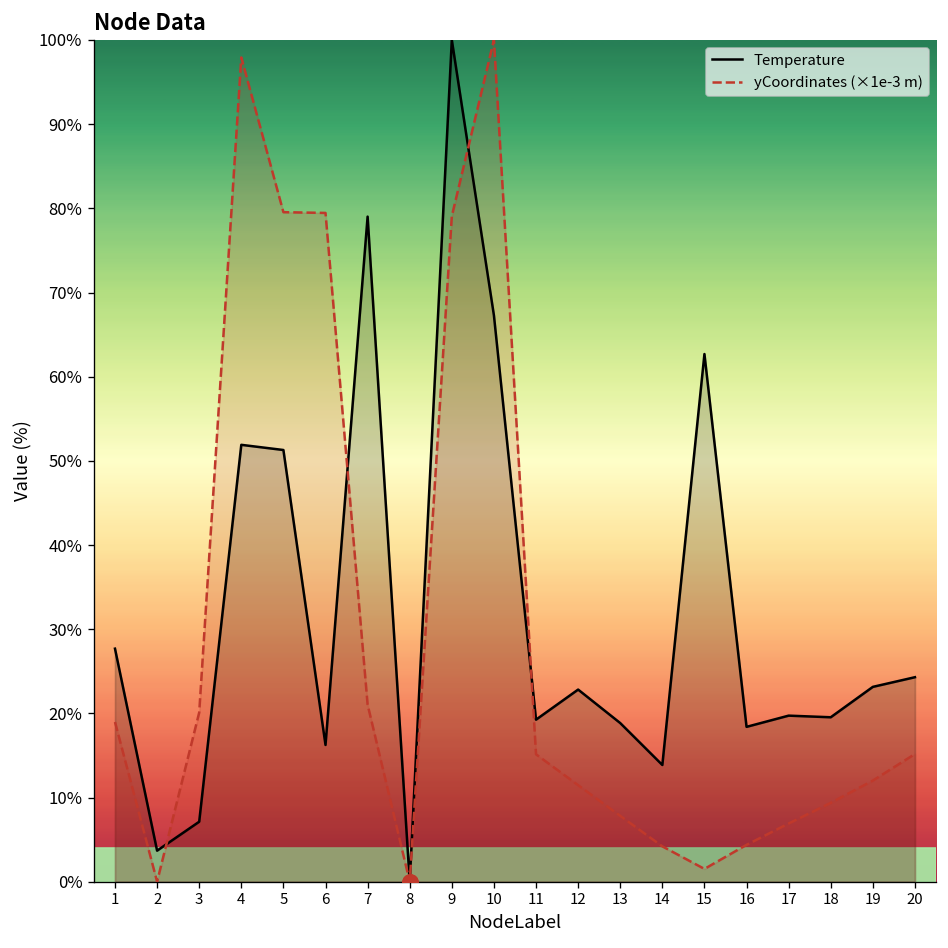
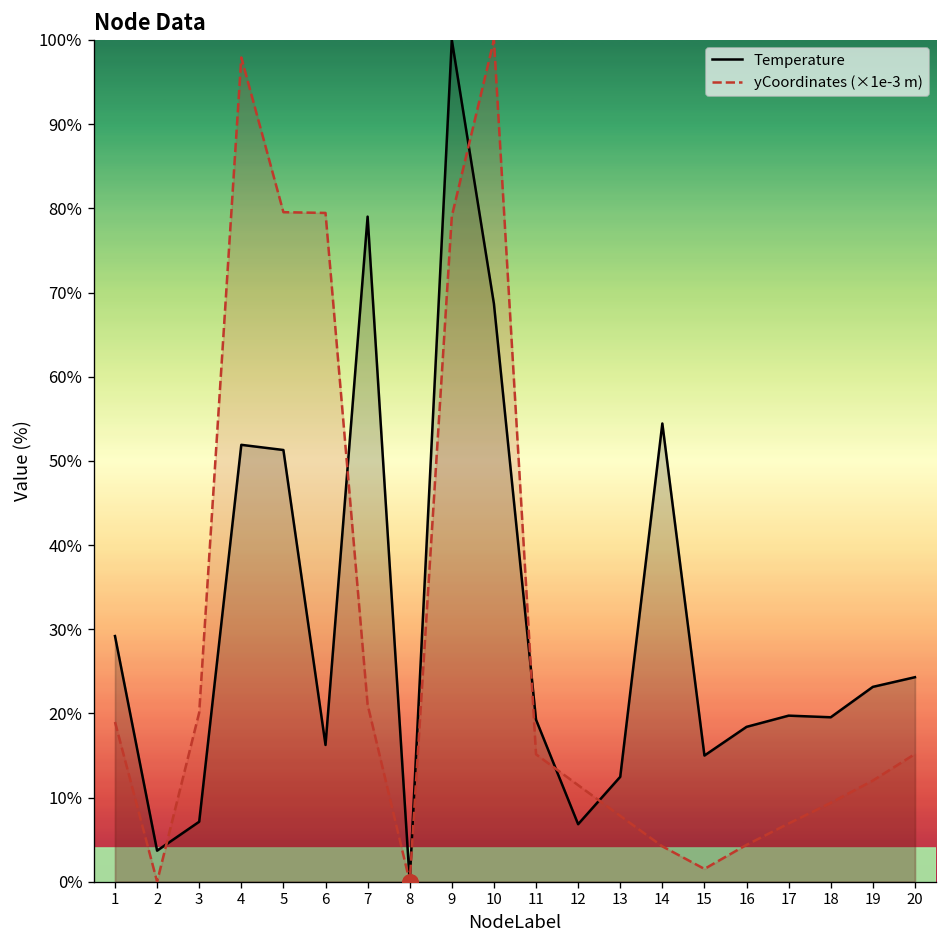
Temperature, 1: 28% -> 29%
Temperature, 10: 67% -> 69%
Temperature, 12: 23% -> 7%
Temperature, 13: 19% -> 12%
Temperature, 14: 14% -> 54%
Temperature, 15: 63% -> 15%
